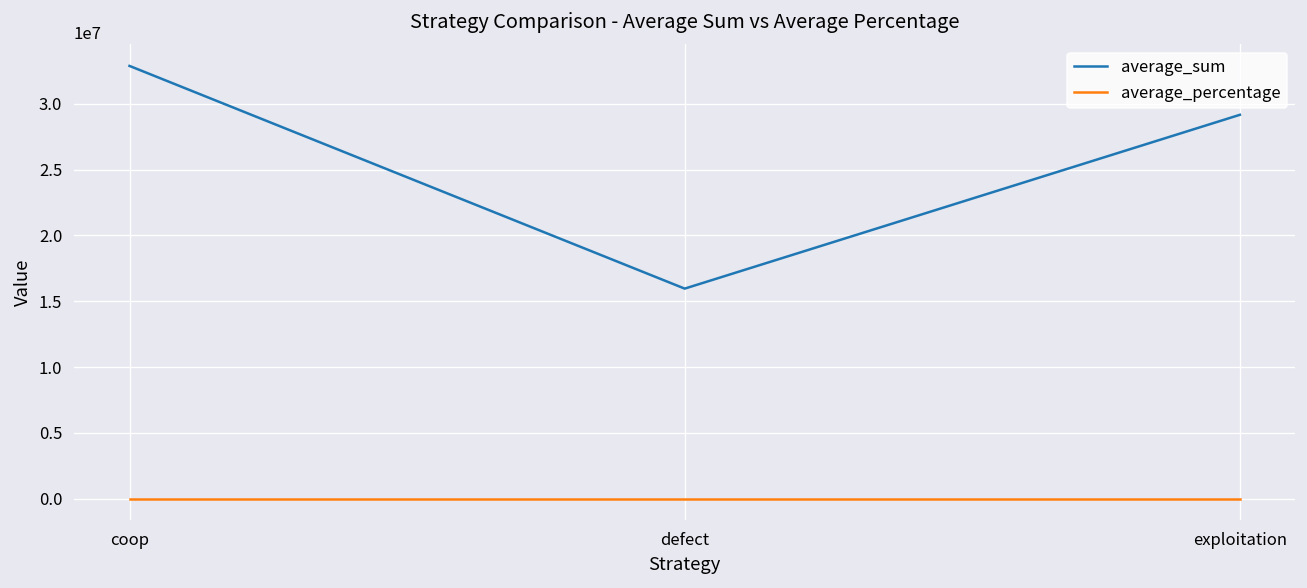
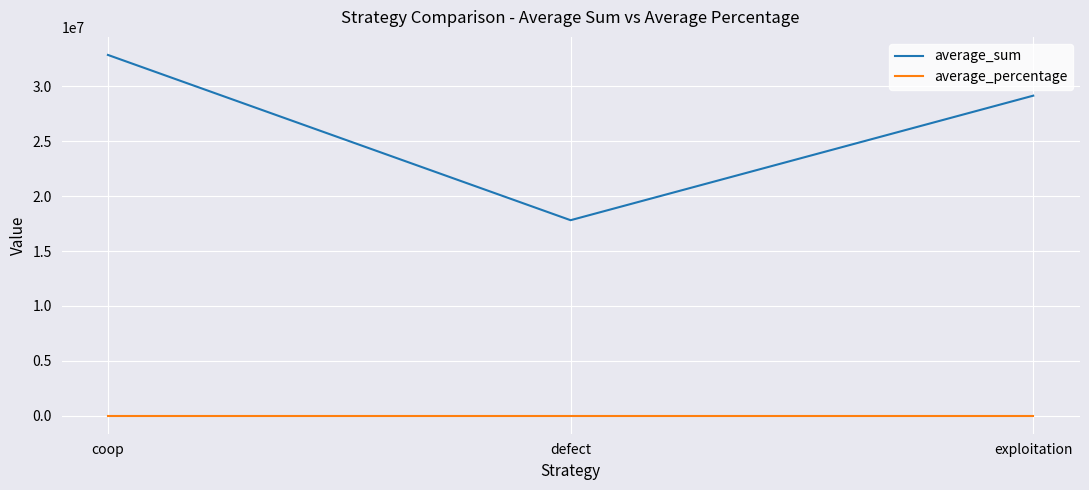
average_sum, defect: 16000000 -> 17800000
